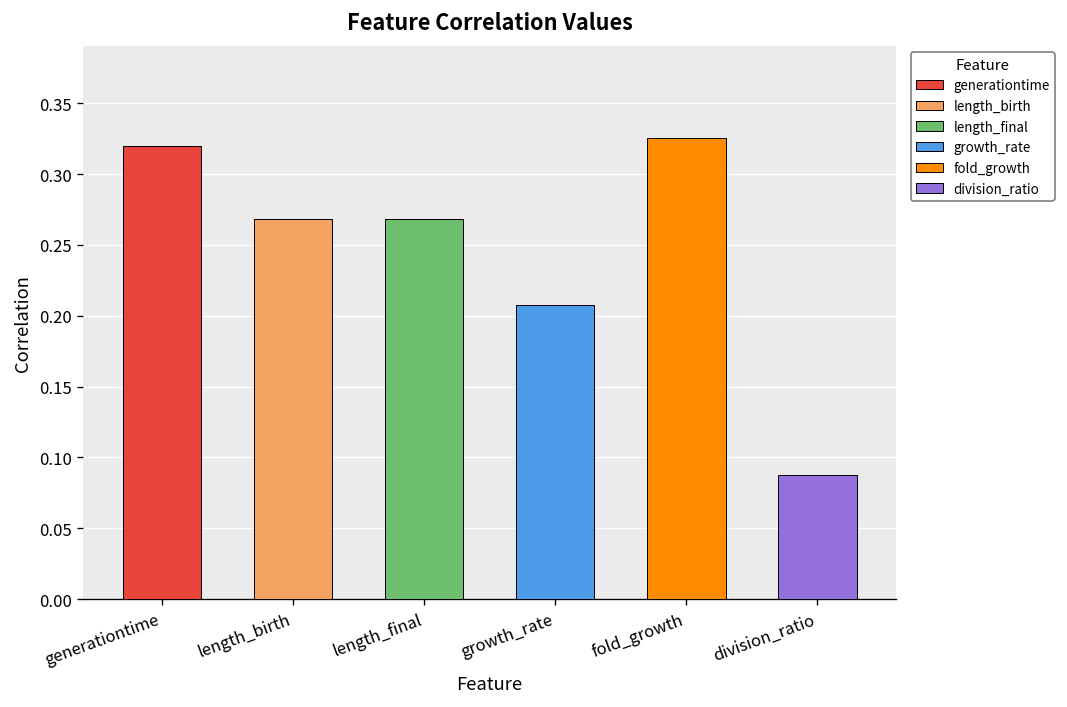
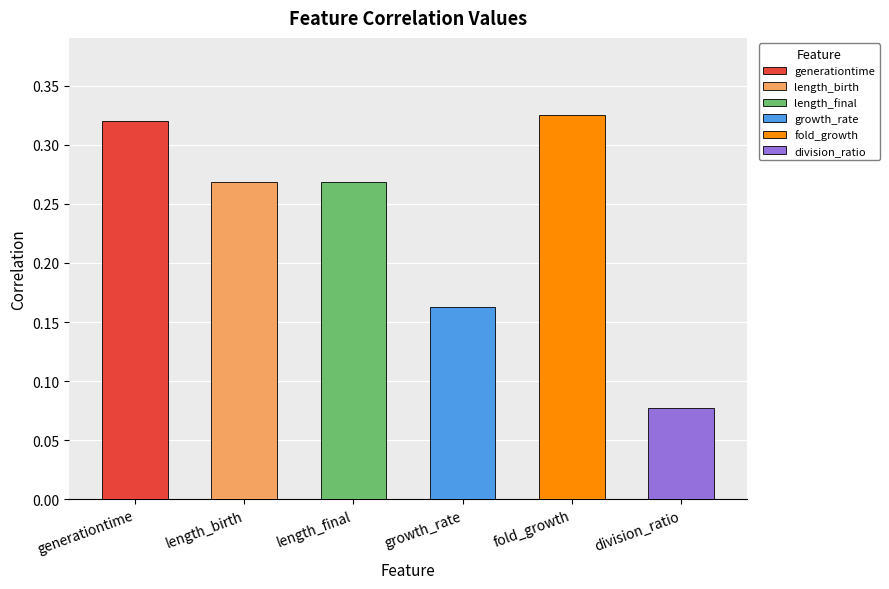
growth_rate: 0.208 -> 0.163
division_ratio: 0.087 -> 0.077
